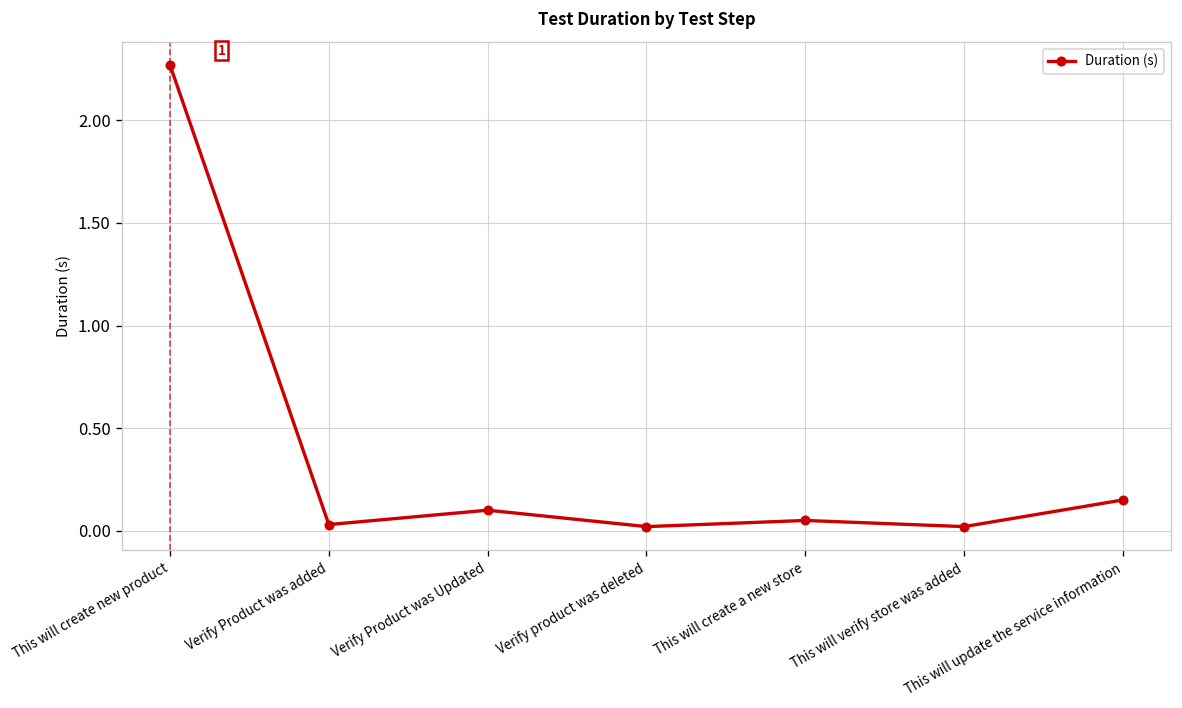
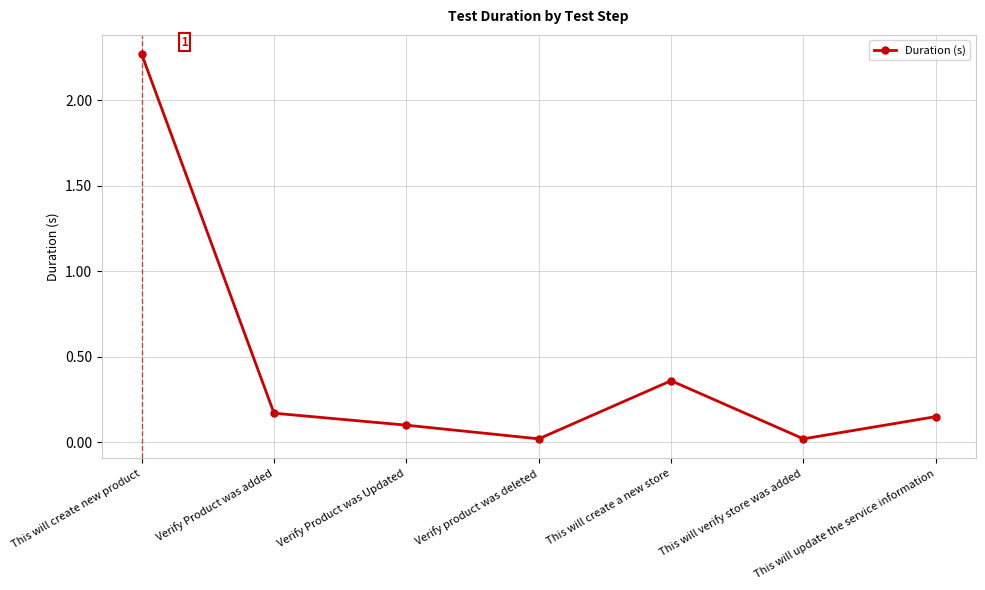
Verify Product was added: 0.03 -> 0.17
This will create a new store: 0.05 -> 0.36
